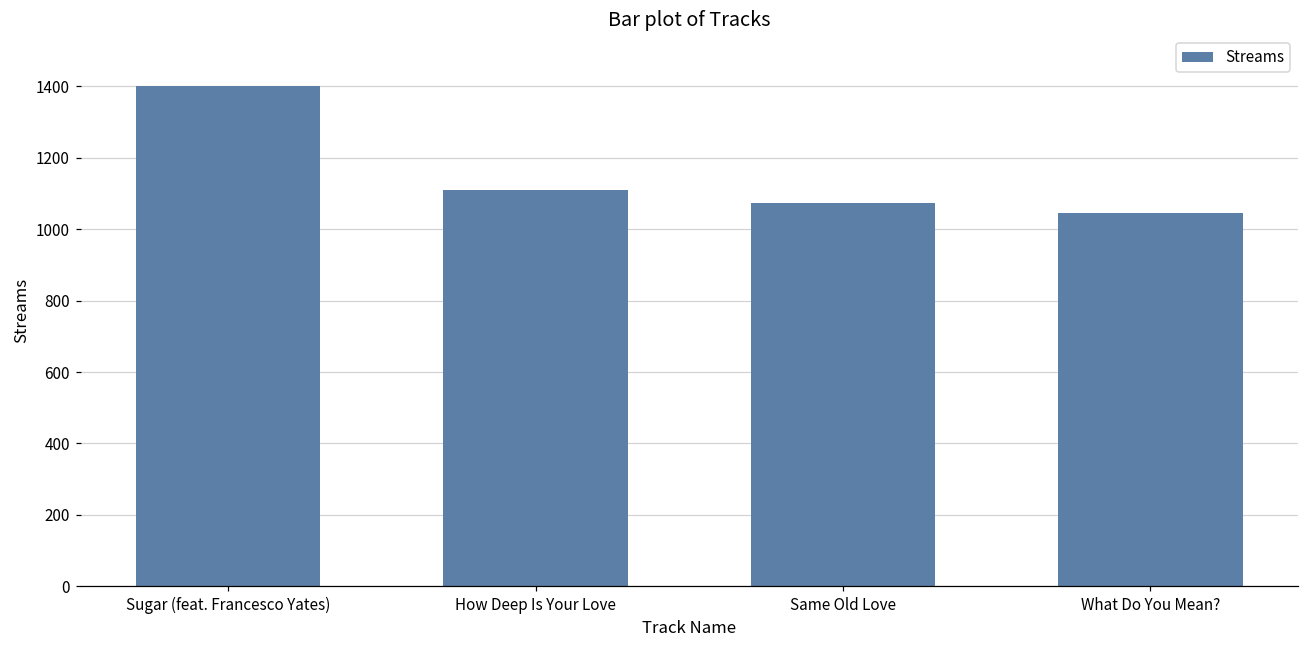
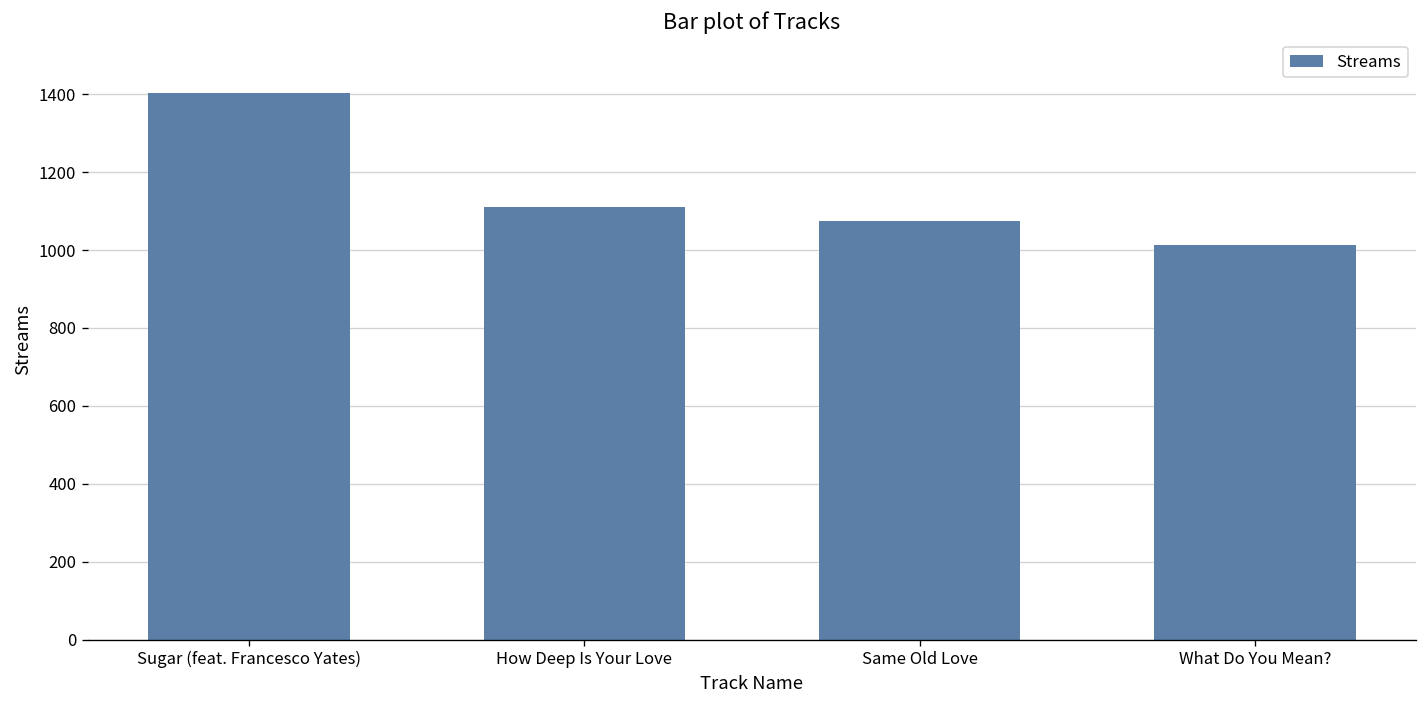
What Do You Mean?: 1050 -> 1010
